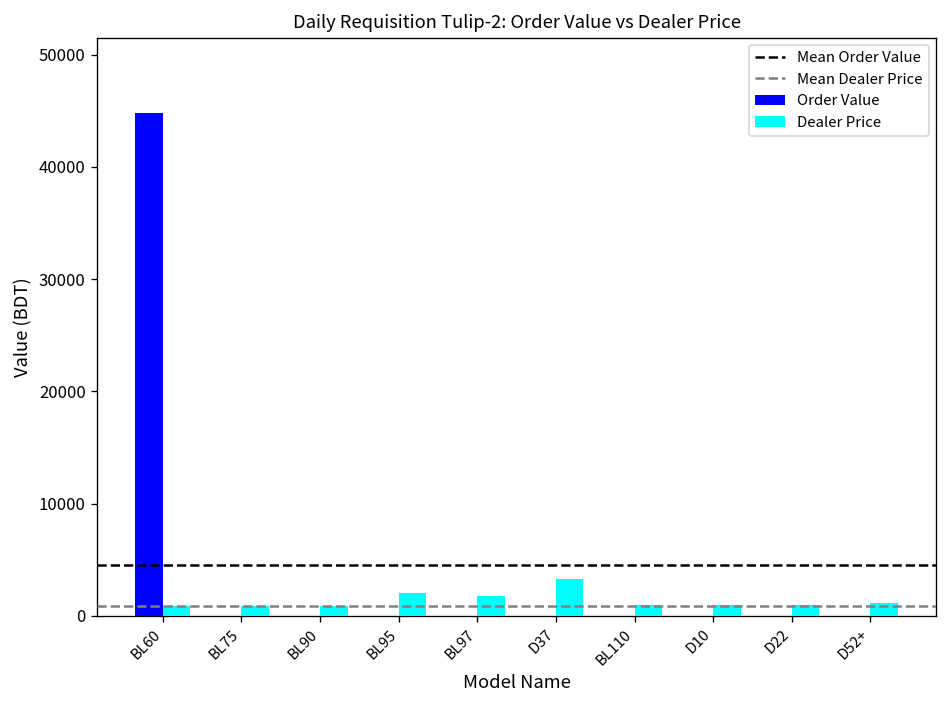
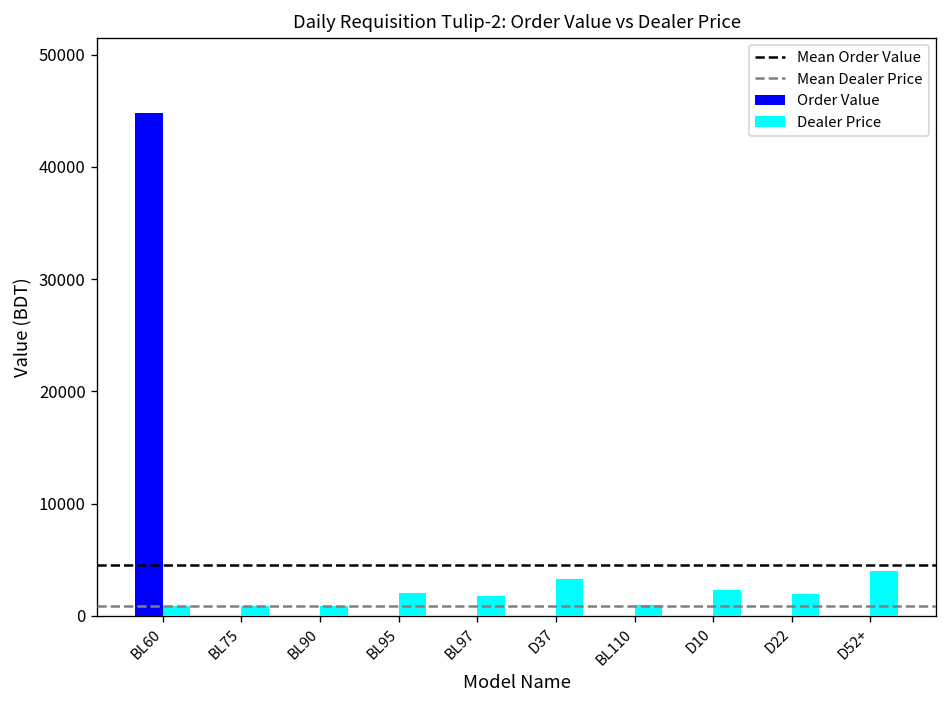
Dealer Price, D10: 1000 -> 2000
Dealer Price, D22: 1000 -> 2000
Dealer Price, D52+: 1000 -> 4000
